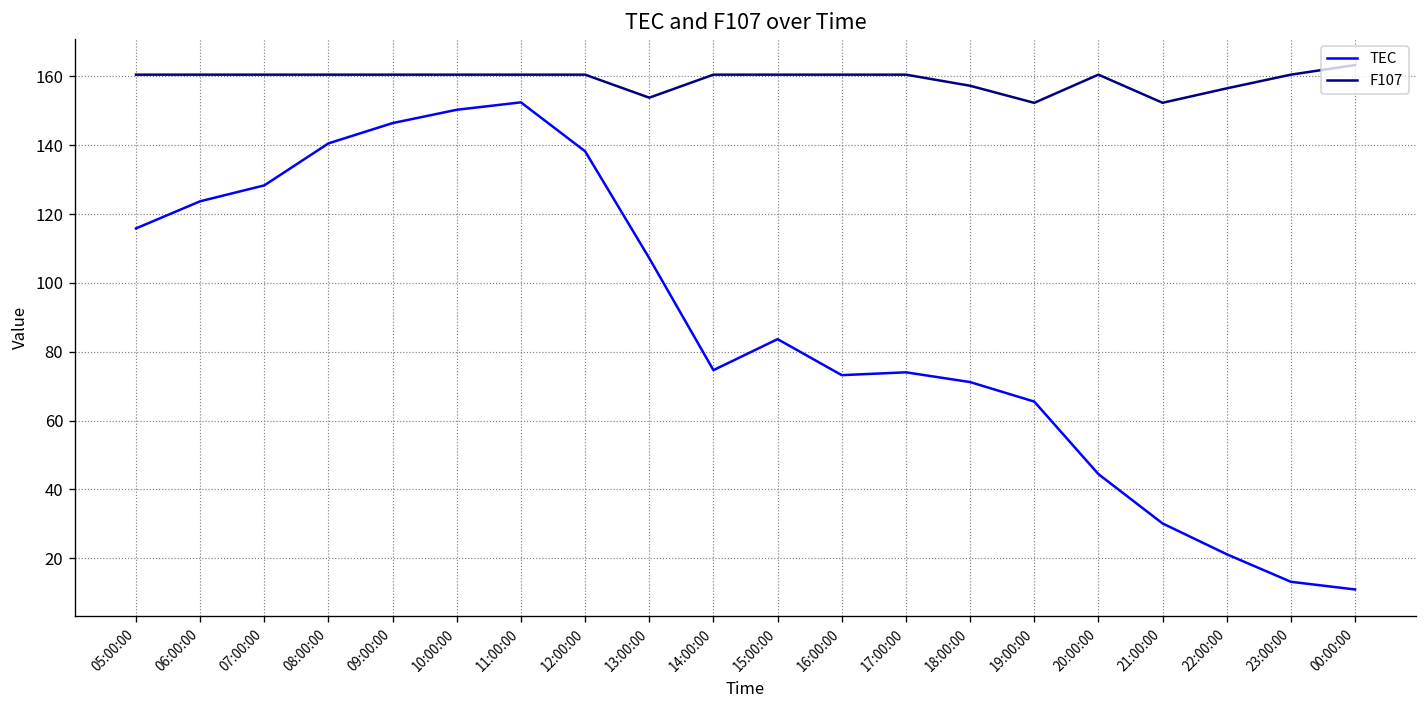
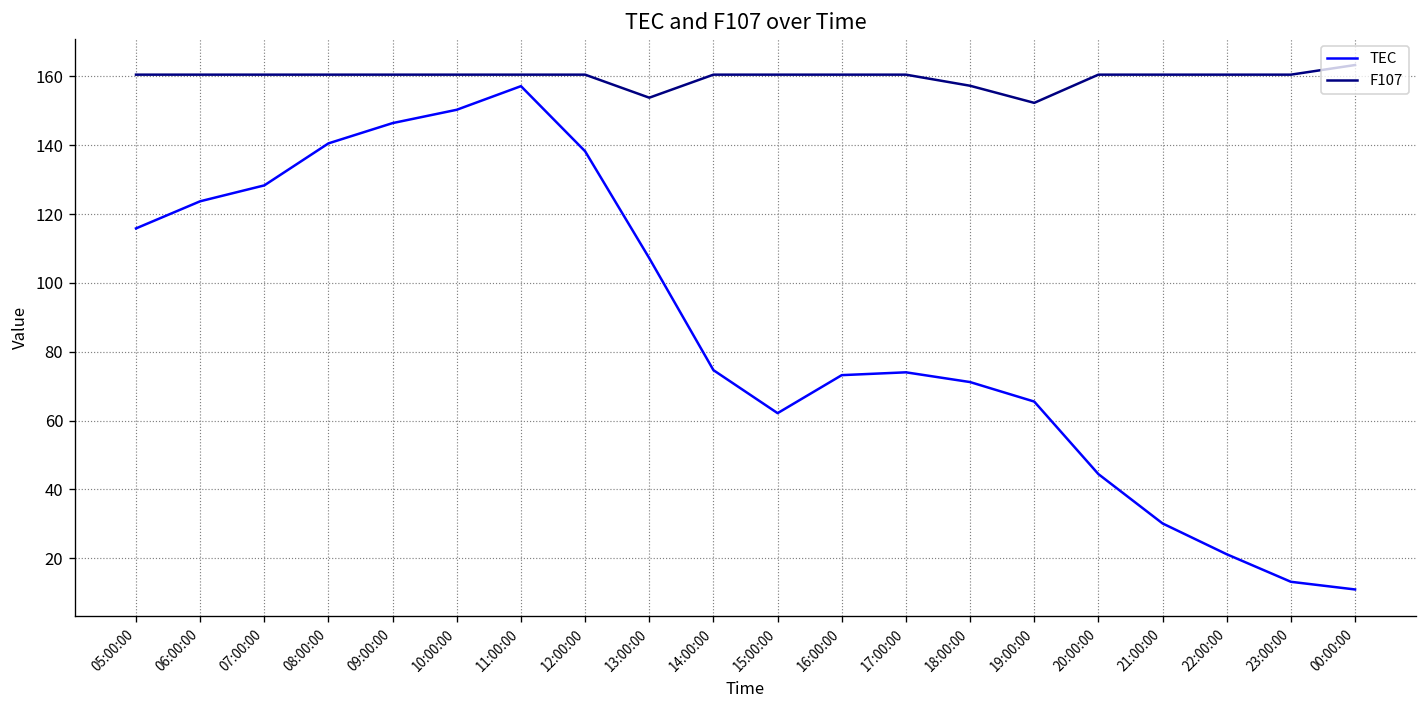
TEC, 11:00:00: 152 -> 157
TEC, 15:00:00: 84 -> 62
F107, 21:00:00: 152 -> 161
F107, 22:00:00: 157 -> 161
